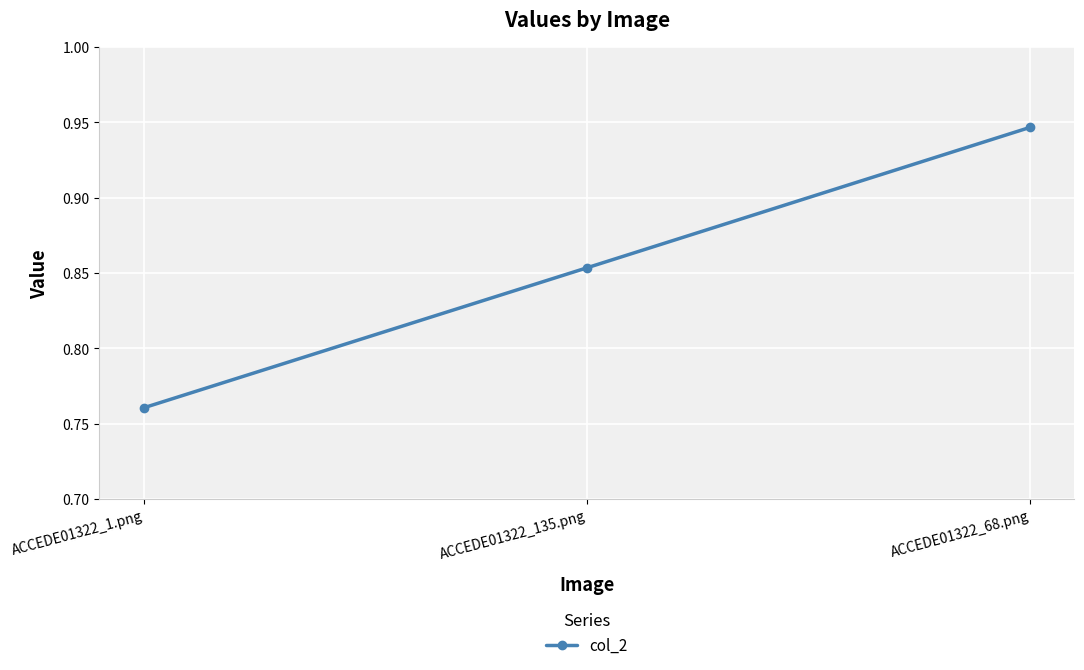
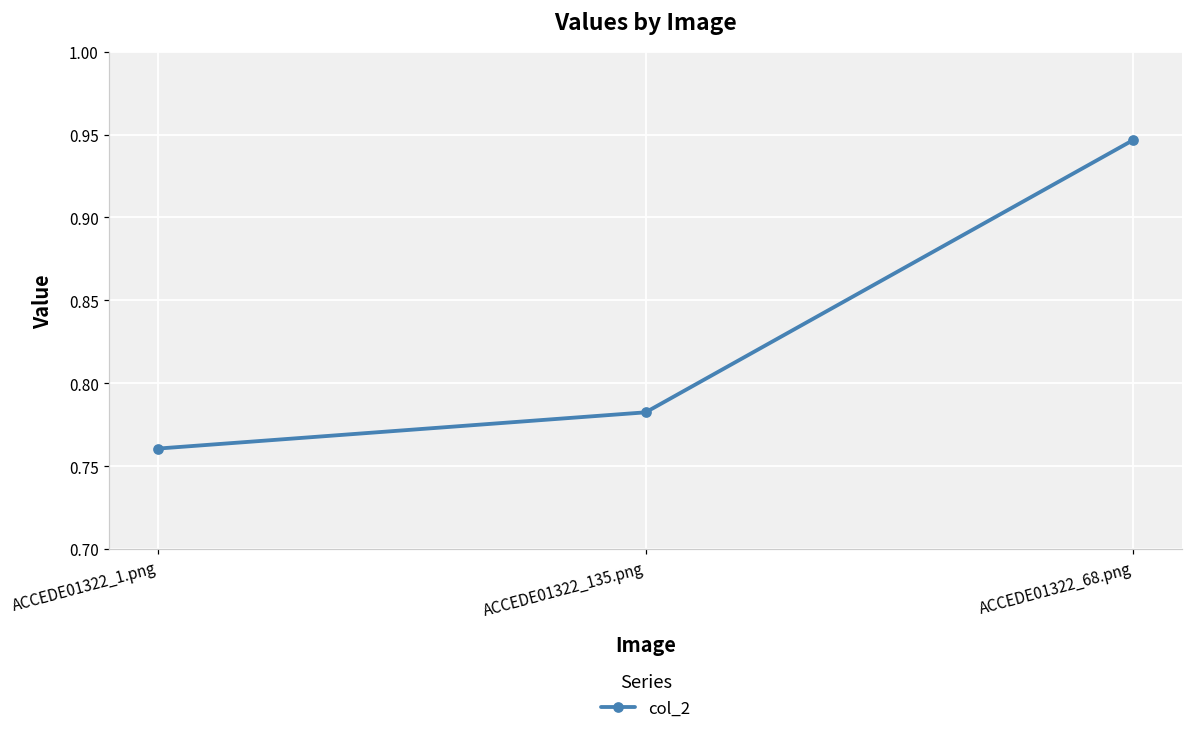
ACCEDE01322_135.png: 0.853 -> 0.782
